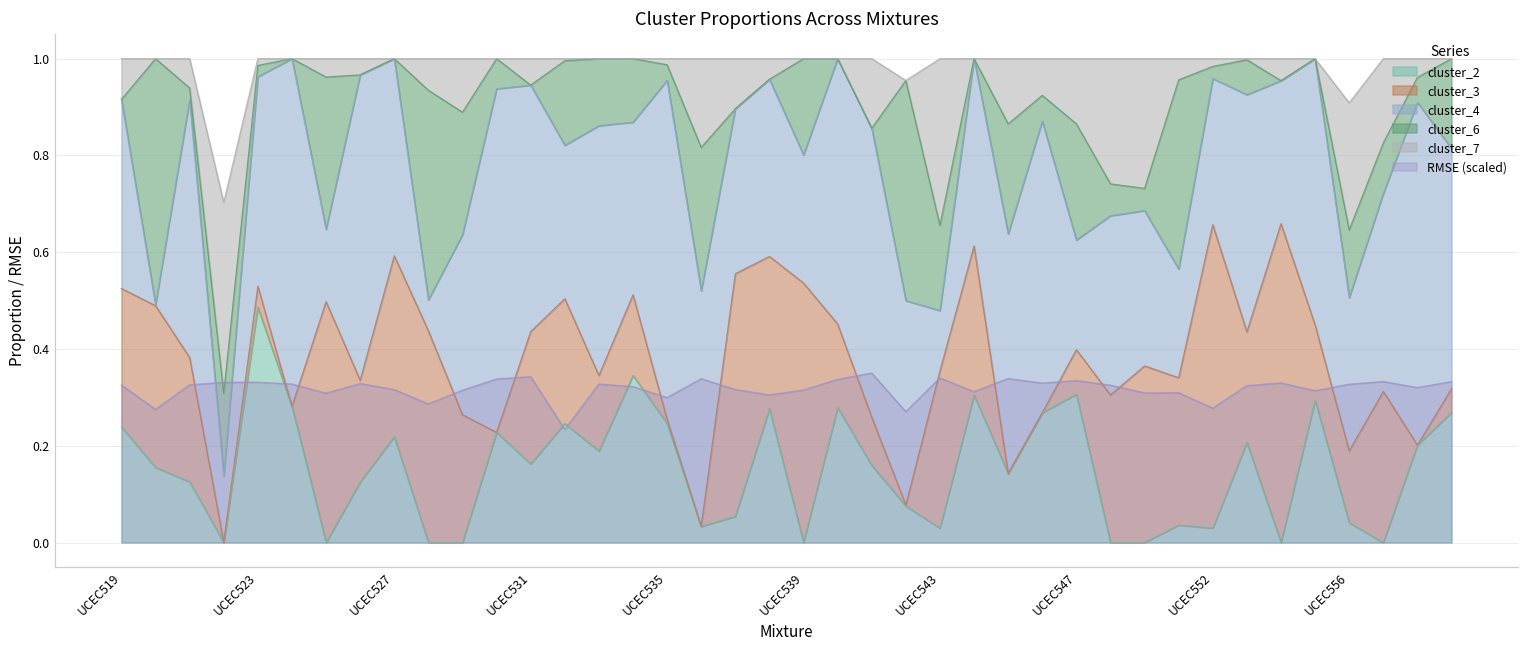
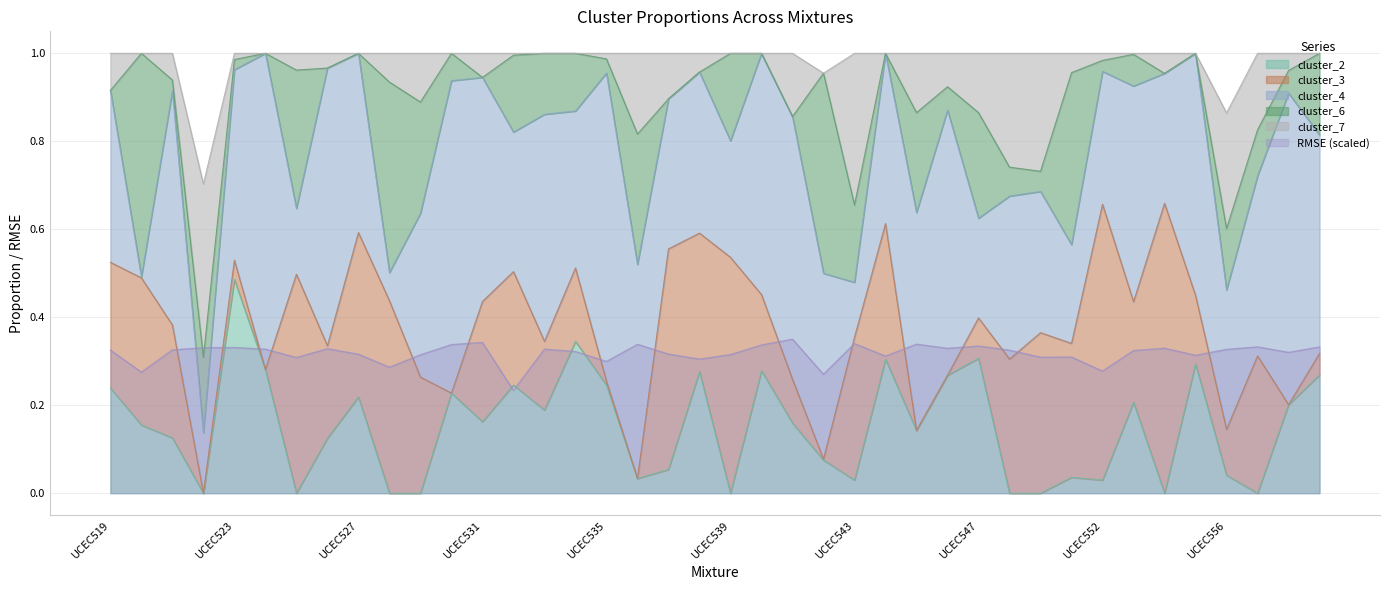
cluster_3, UCEC556: 0.15 -> 0.10
